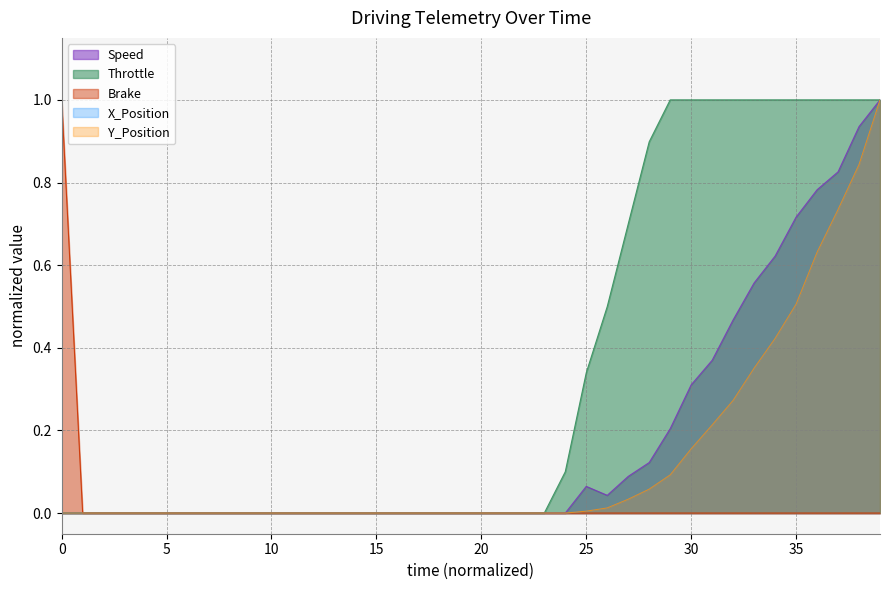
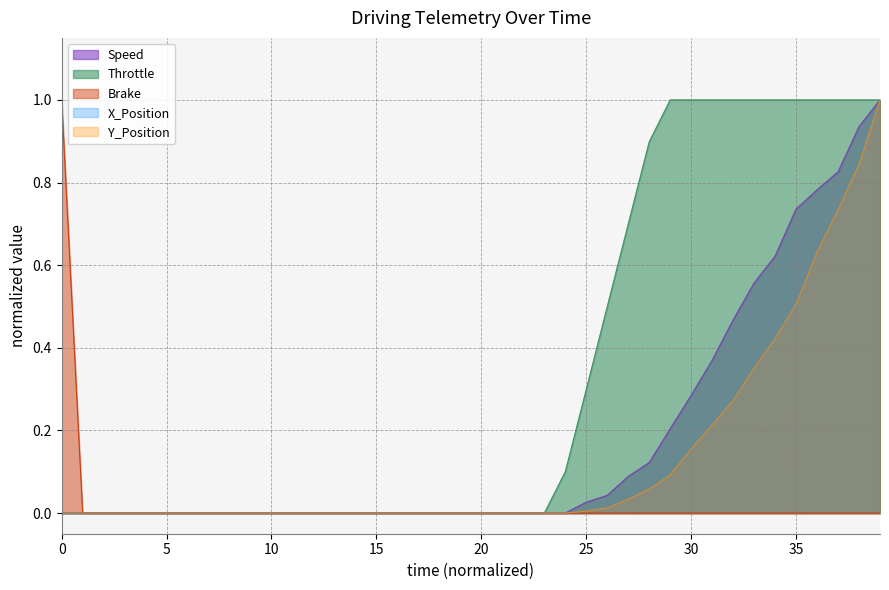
Speed, 25: 0.06 -> 0.03
Throttle, 25: 0.34 -> 0.30
Speed, 30: 0.31 -> 0.29
Speed, 35: 0.72 -> 0.74
